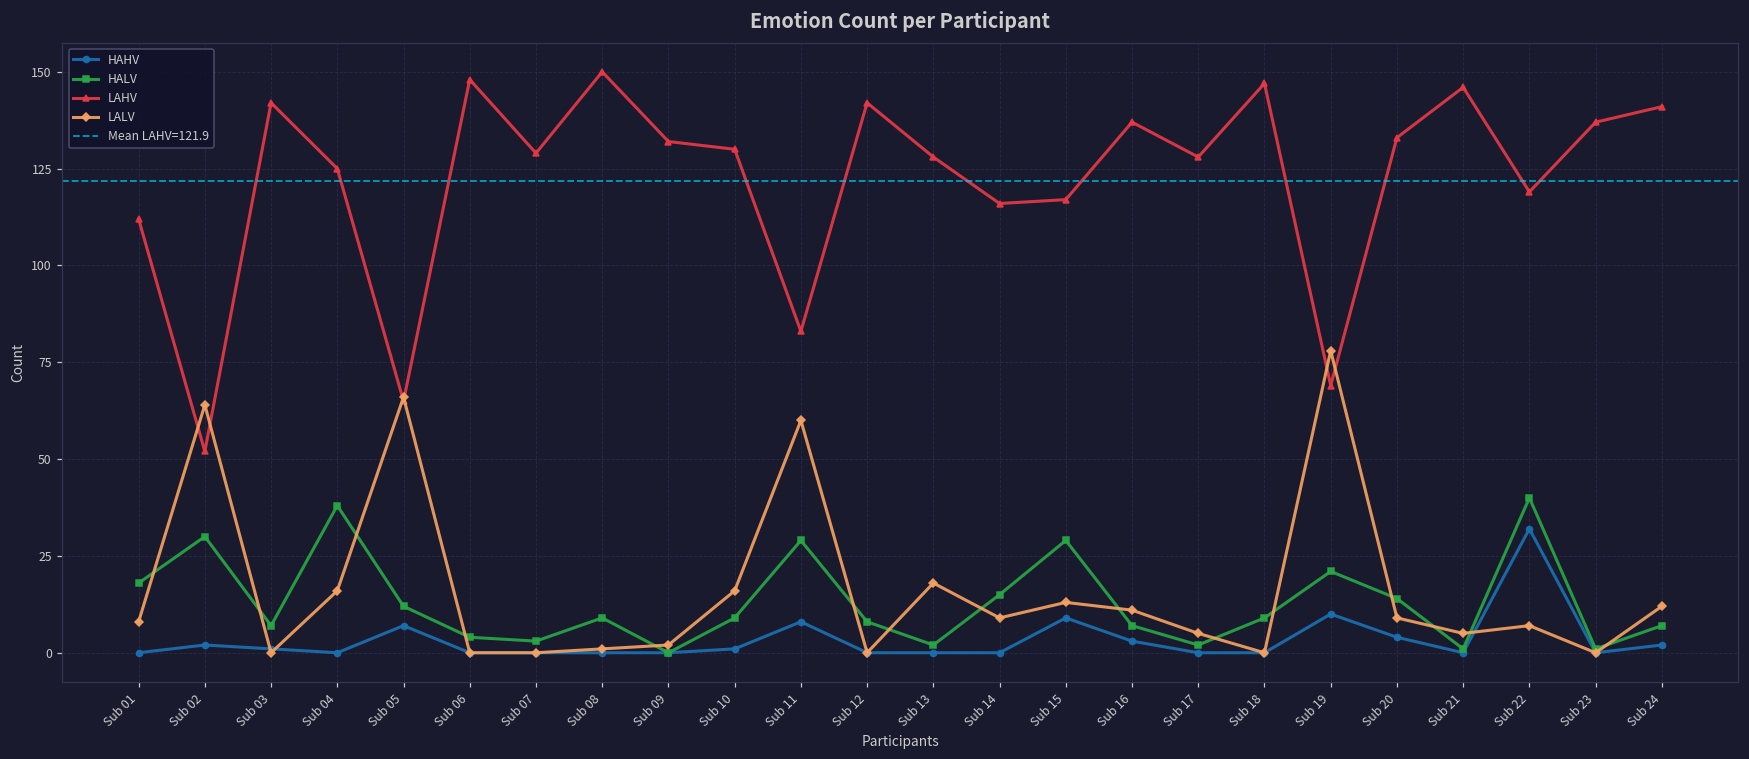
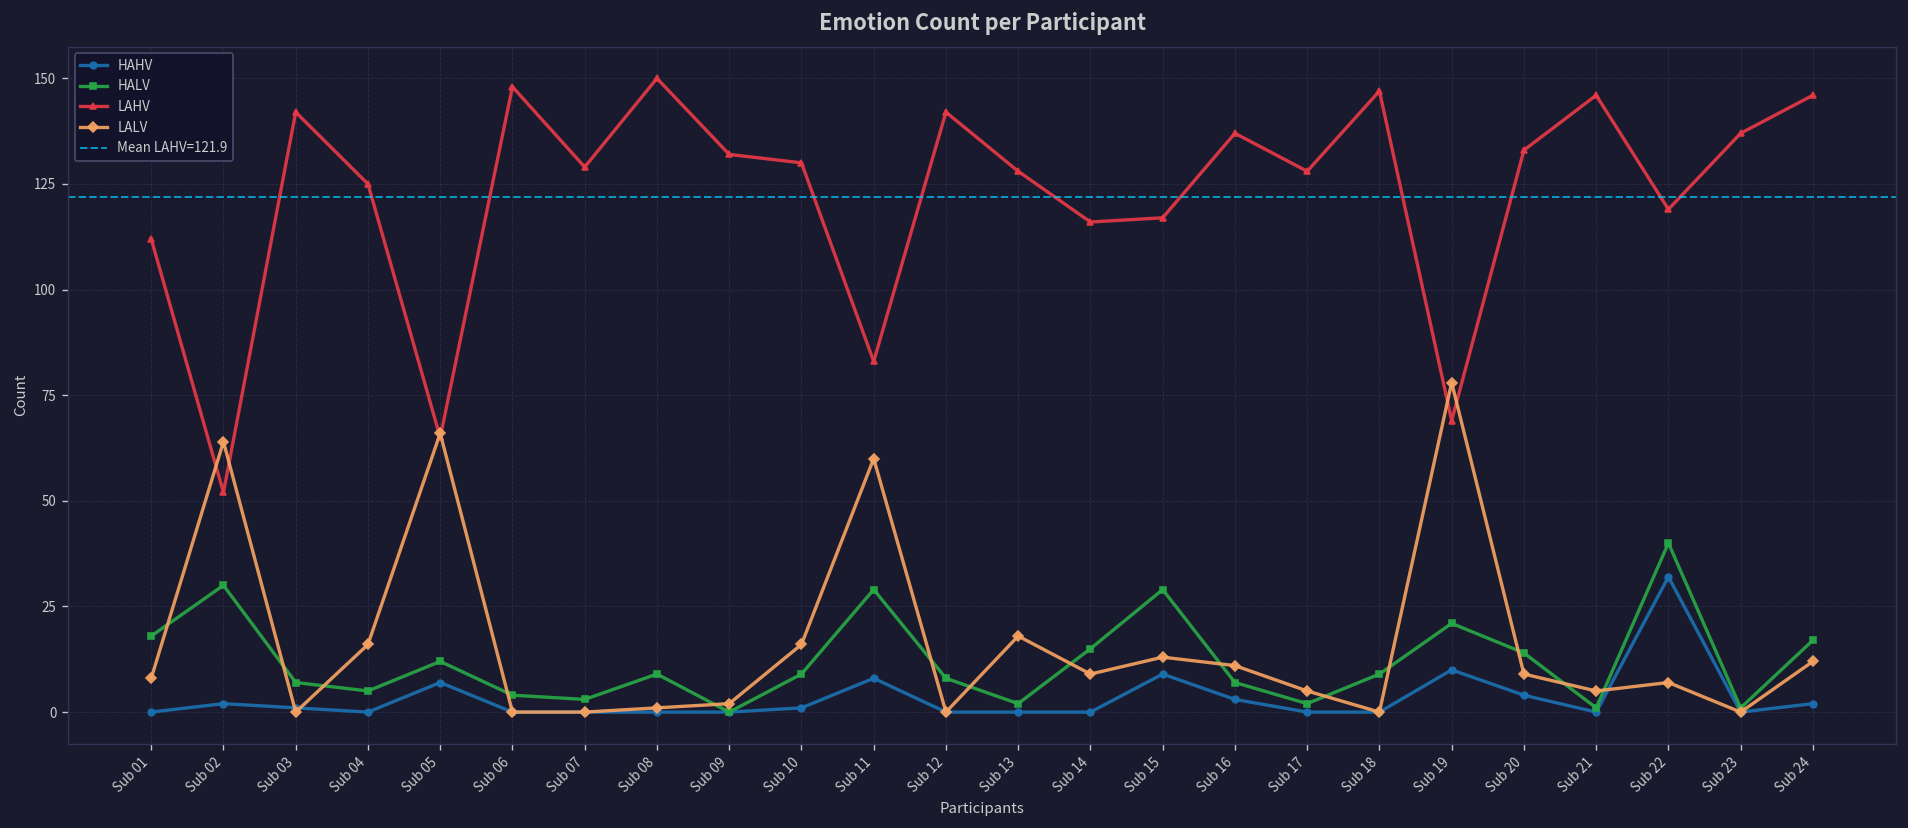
HALV, Sub 04: 38 -> 5
HALV, Sub 24: 7 -> 17
LAHV, Sub 24: 141 -> 146
